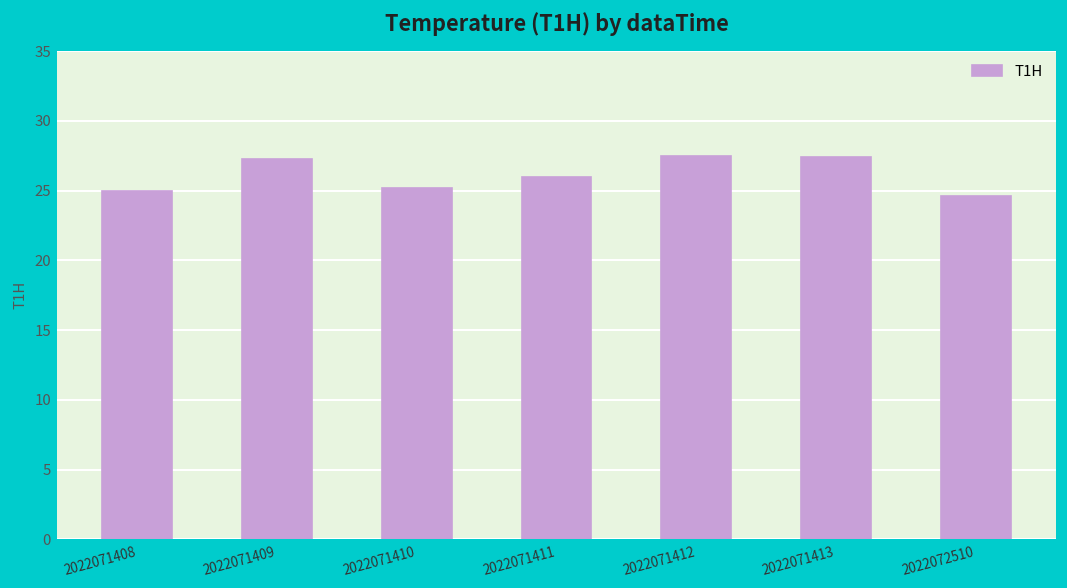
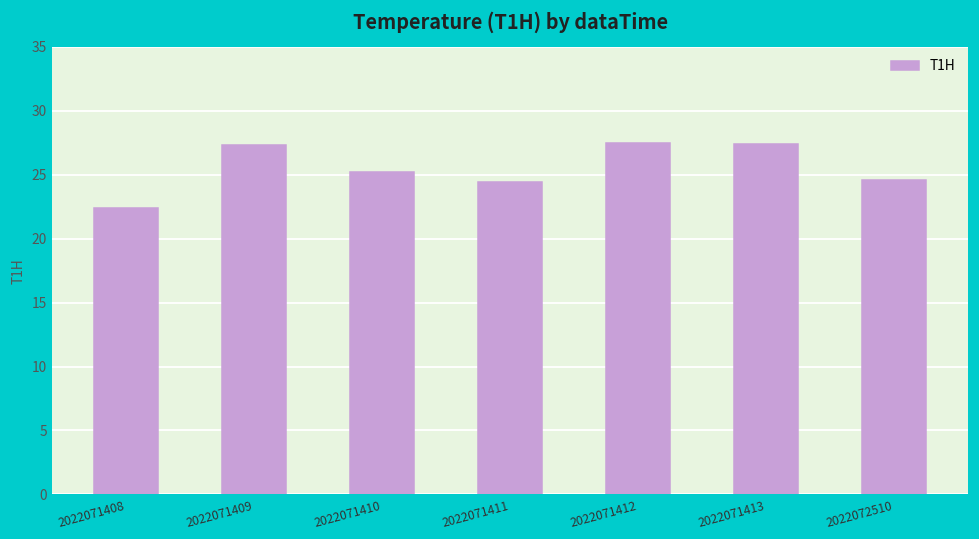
2022071408: 25.0 -> 22.4
2022071411: 26.0 -> 24.4
